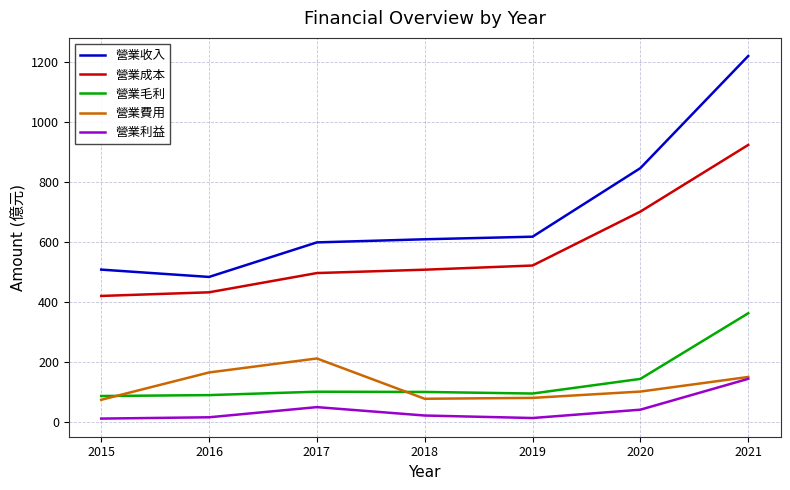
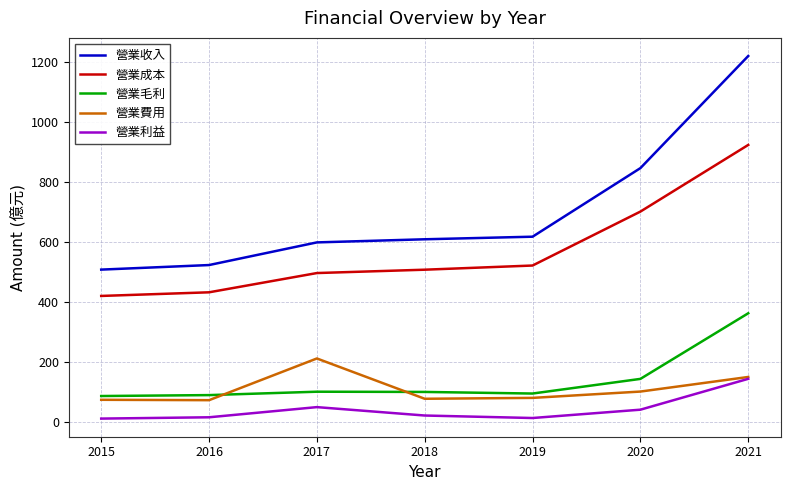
營業收入, 2016: 480 -> 520
營業費用, 2016: 170 -> 70
